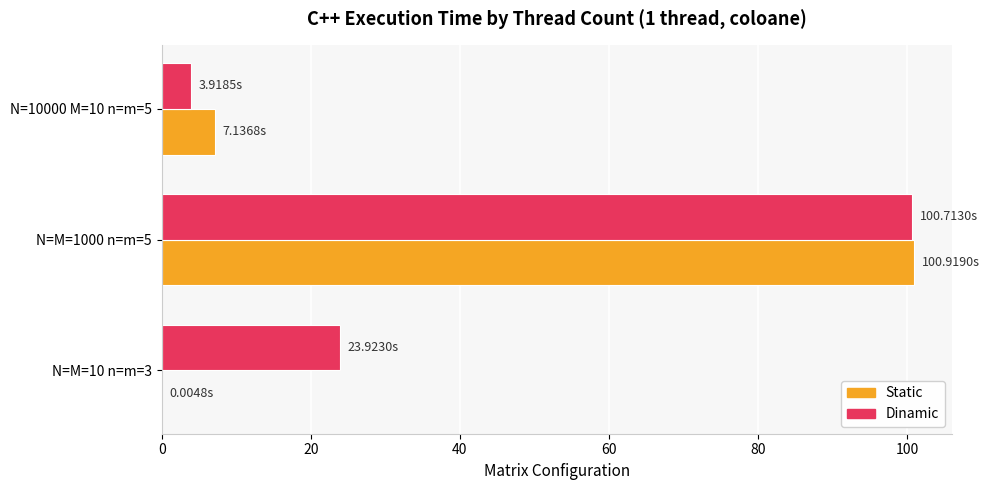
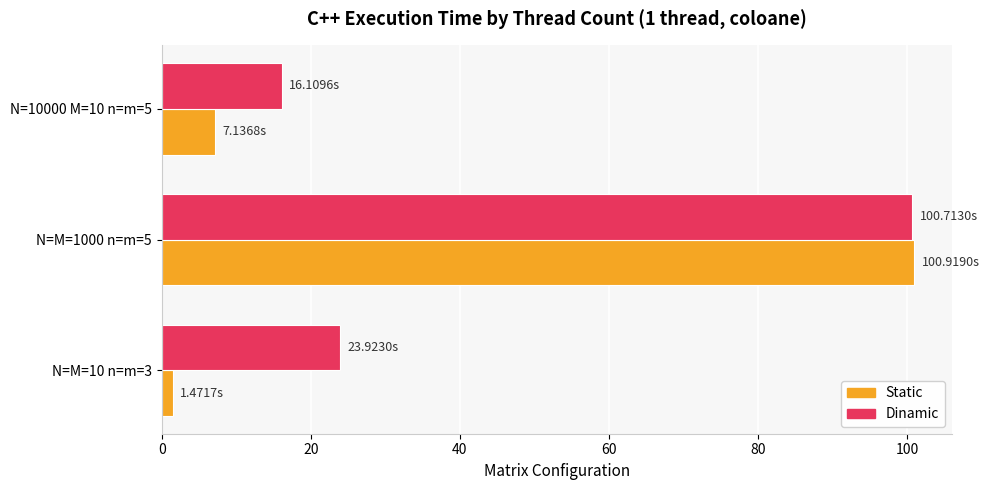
Dinamic, N=10000 M=10 n=m=5: 3.9185s -> 16.1096s
Static, N=M=10 n=m=3: 0.0048s -> 1.4717s
